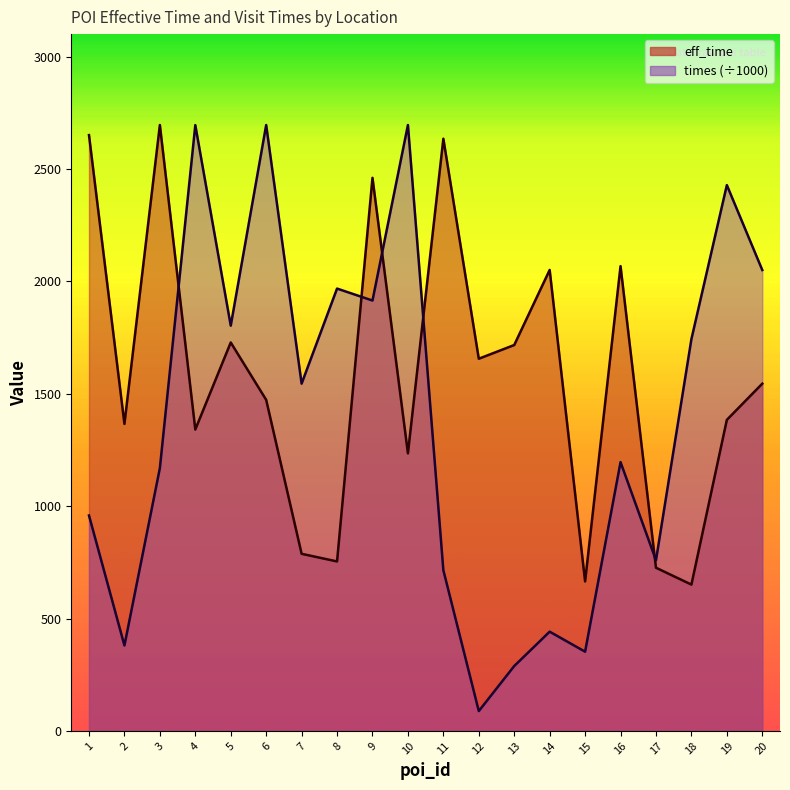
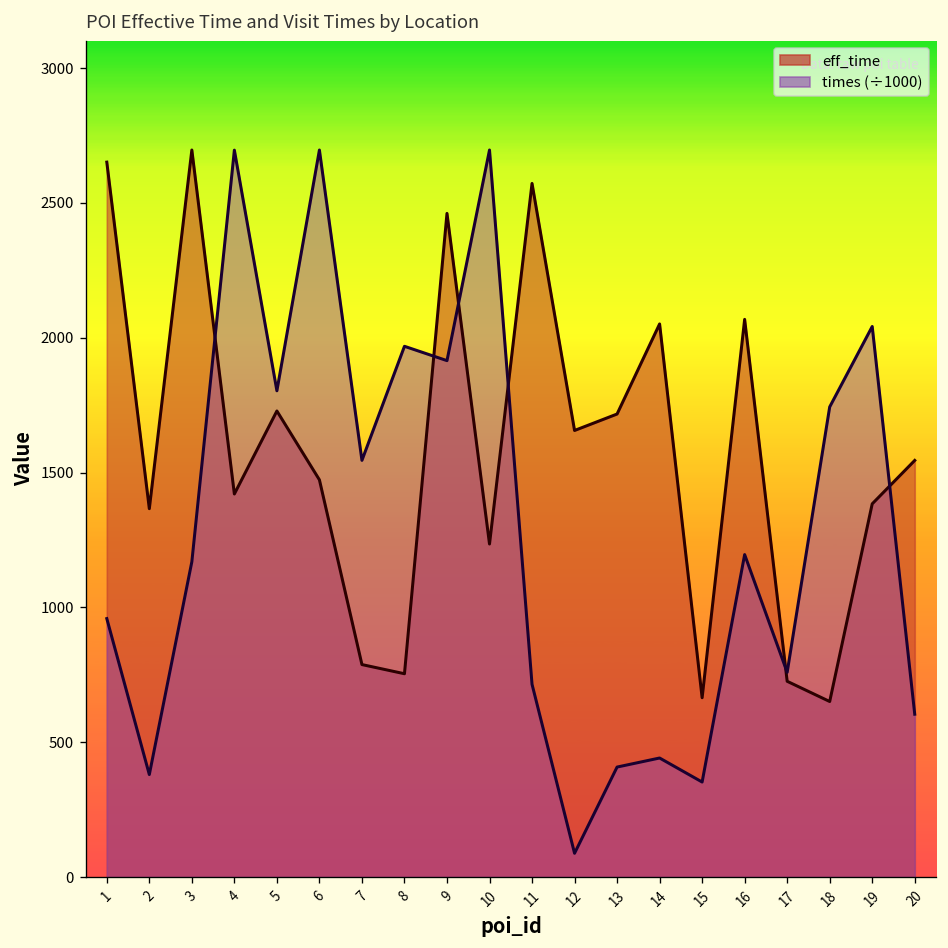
eff_time, 4: 1340 -> 1420
eff_time, 11: 2640 -> 2570
times (÷1000), 13: 290 -> 410
times (÷1000), 19: 2430 -> 2040
times (÷1000), 20: 2050 -> 600
